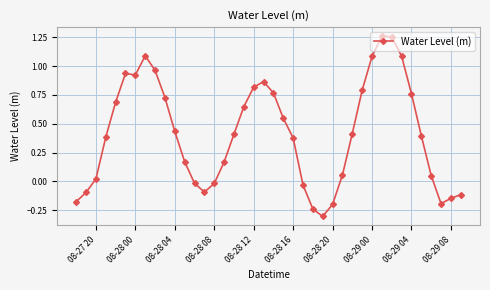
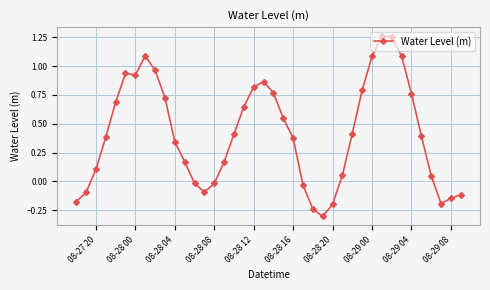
08-27 20: 0.02 -> 0.10
08-28 04: 0.43 -> 0.34
